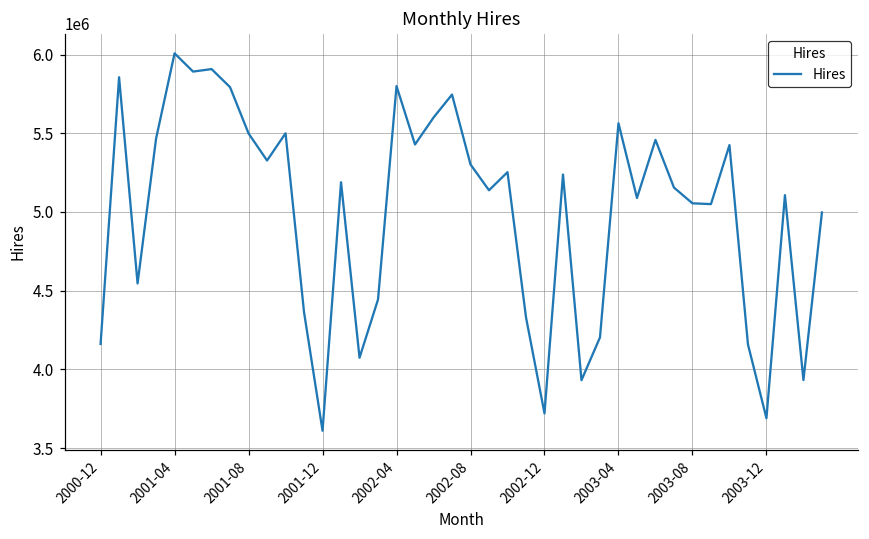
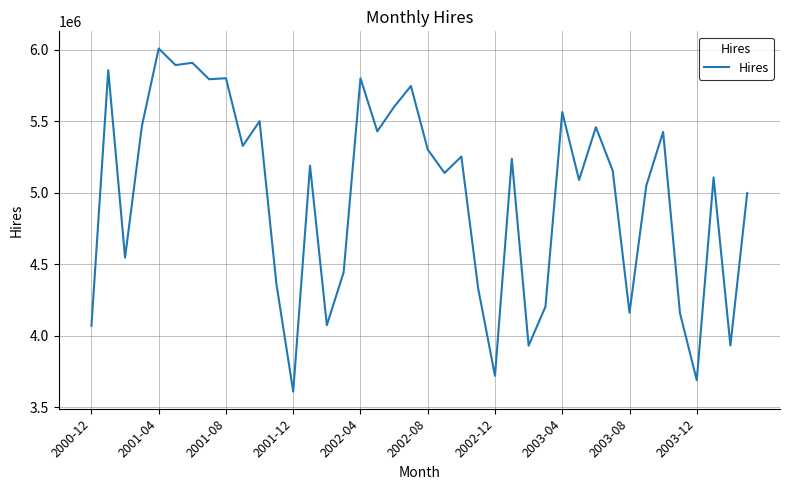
2000-12: 4160000 -> 4070000
2001-08: 5500000 -> 5800000
2003-08: 5060000 -> 4160000
